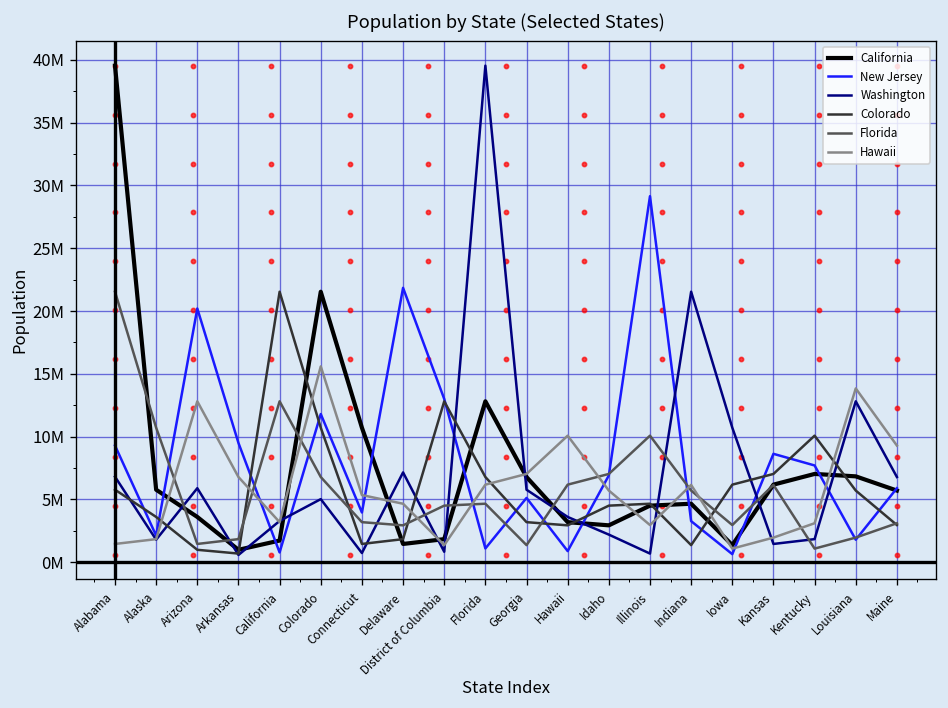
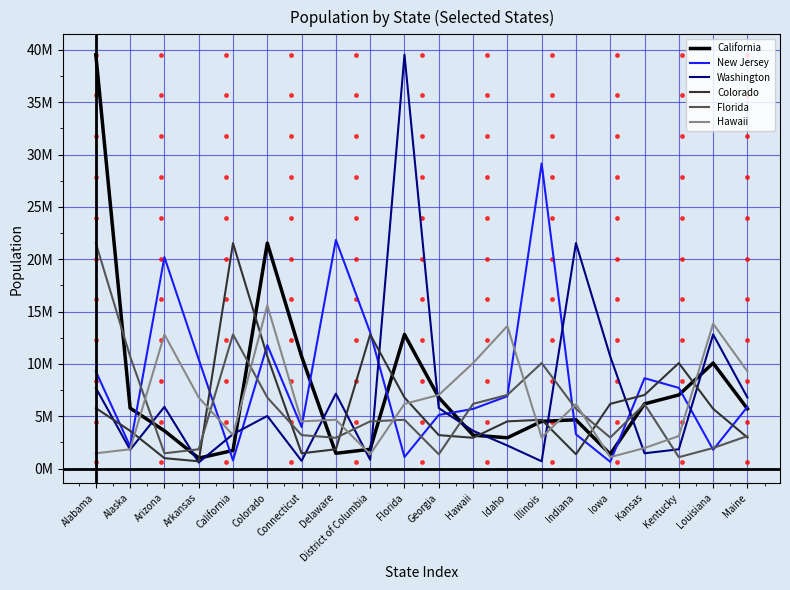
Washington, Alabama: 6800000 -> 7700000
New Jersey, Arkansas: 9500000 -> 10400000
Hawaii, Connecticut: 5300000 -> 4500000
New Jersey, Hawaii: 900000 -> 5700000
Hawaii, Idaho: 5700000 -> 13600000
California, Louisiana: 6800000 -> 10100000
